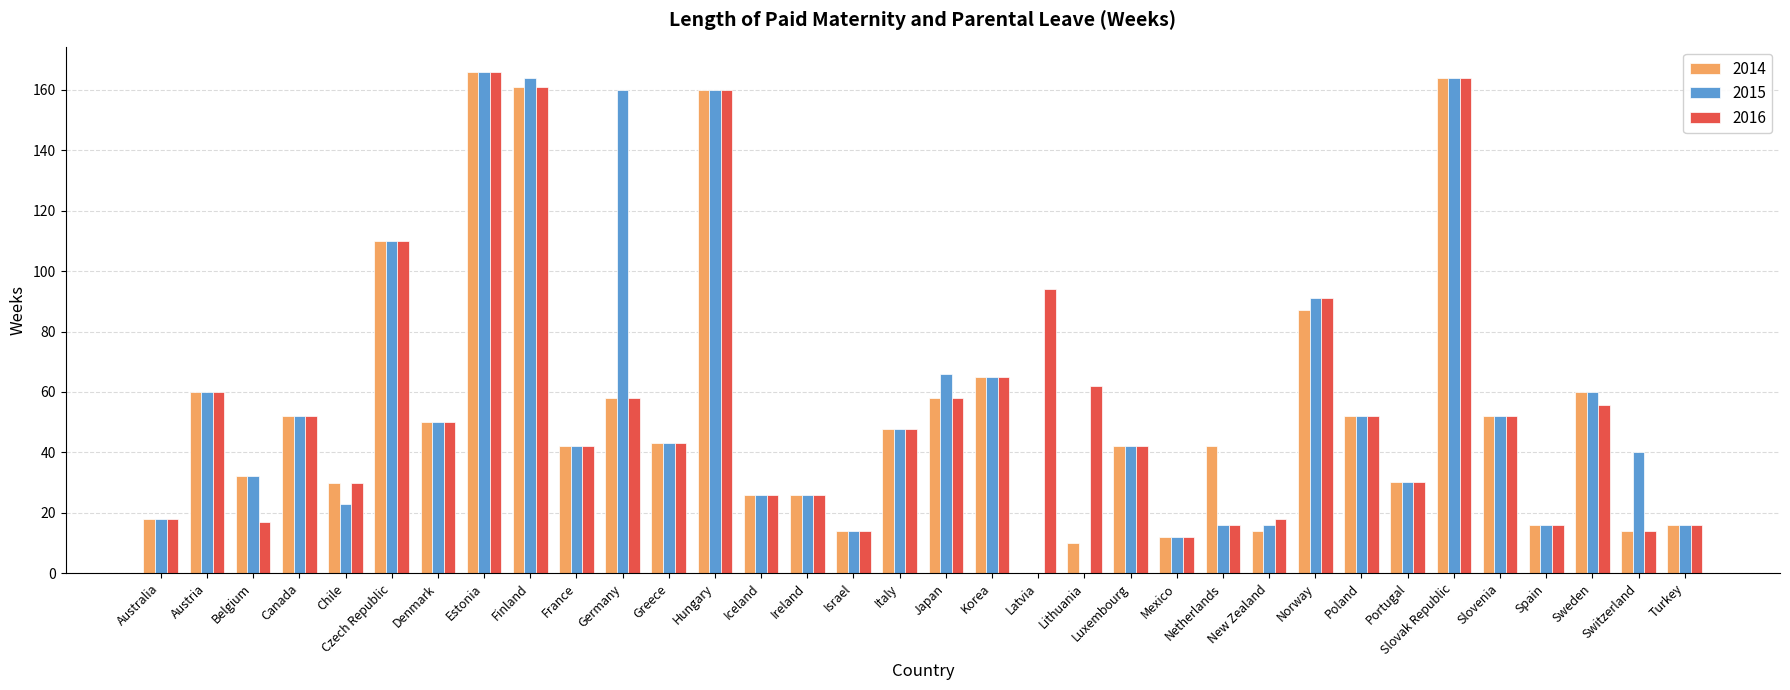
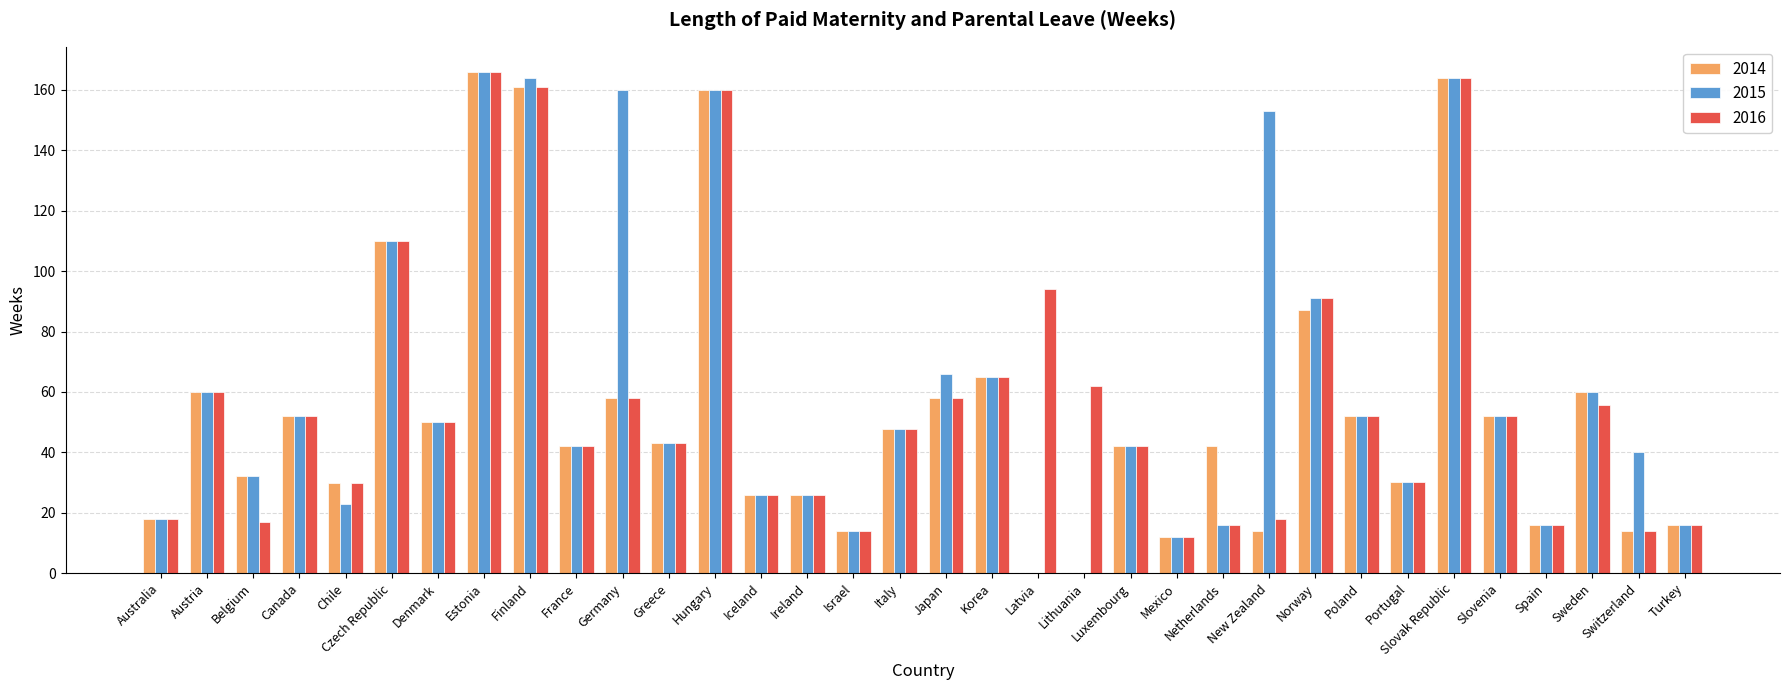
2014, Lithuania: 10 -> 0
2015, New Zealand: 16 -> 153
